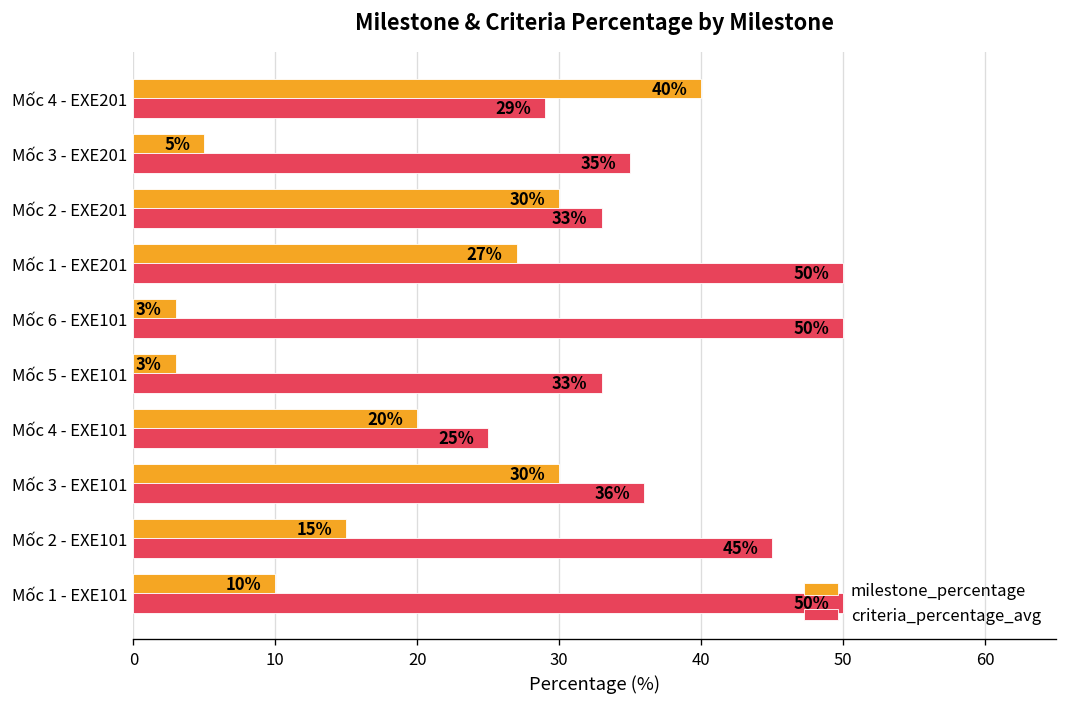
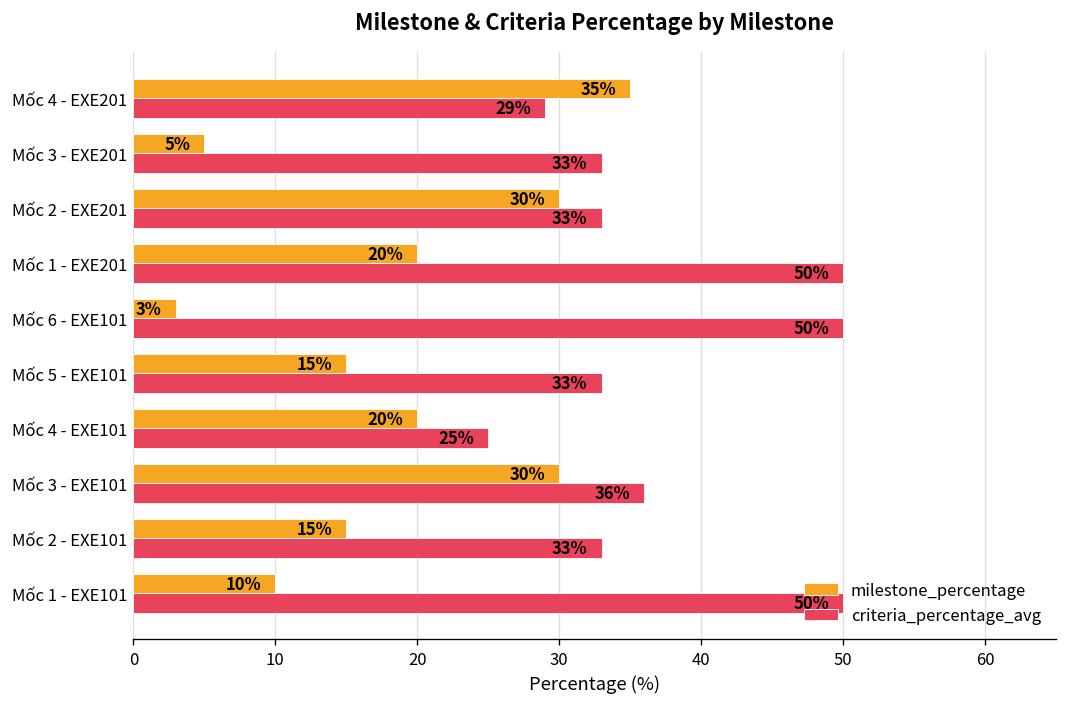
milestone_percentage, Mốc 4 - EXE201: 40% -> 35%
criteria_percentage_avg, Mốc 3 - EXE201: 35% -> 33%
milestone_percentage, Mốc 1 - EXE201: 27% -> 20%
milestone_percentage, Mốc 5 - EXE101: 3% -> 15%
criteria_percentage_avg, Mốc 2 - EXE101: 45% -> 33%
